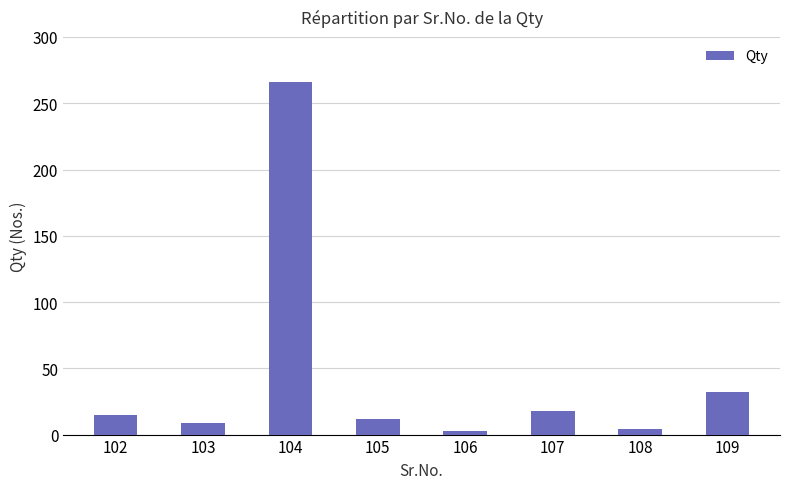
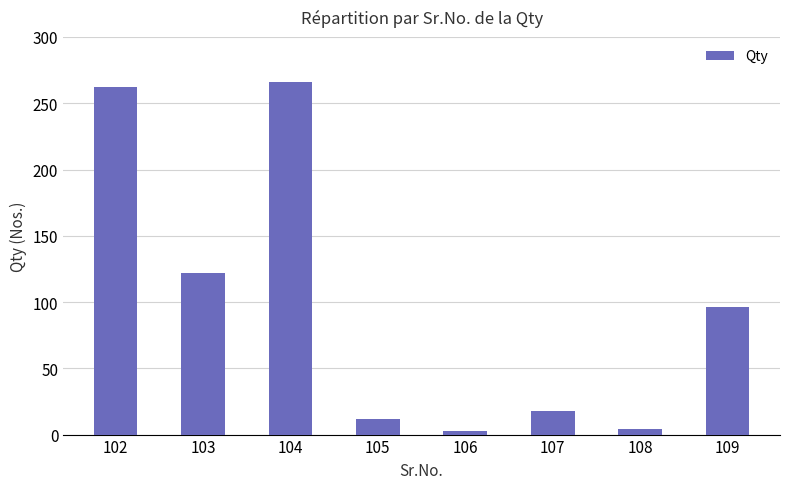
102: 15 -> 262
103: 9 -> 122
109: 32 -> 96
